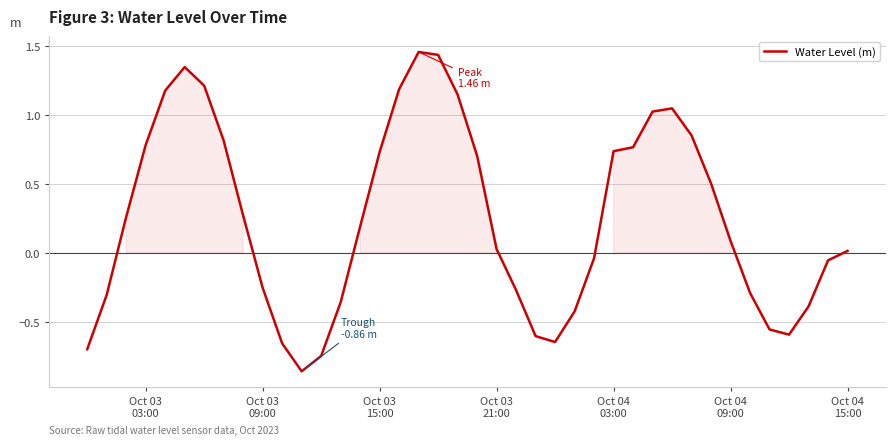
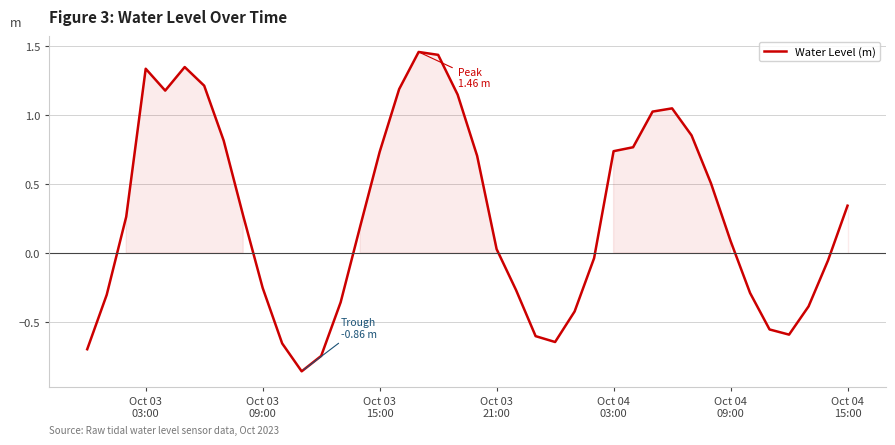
Oct 03 03:00: 0.78 -> 1.33
Oct 04 15:00: 0.02 -> 0.34
